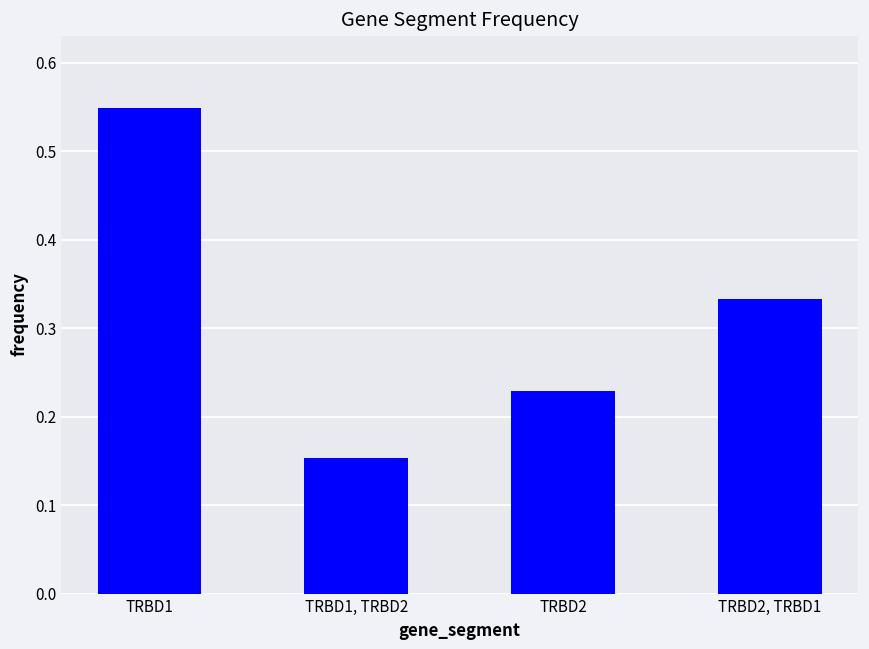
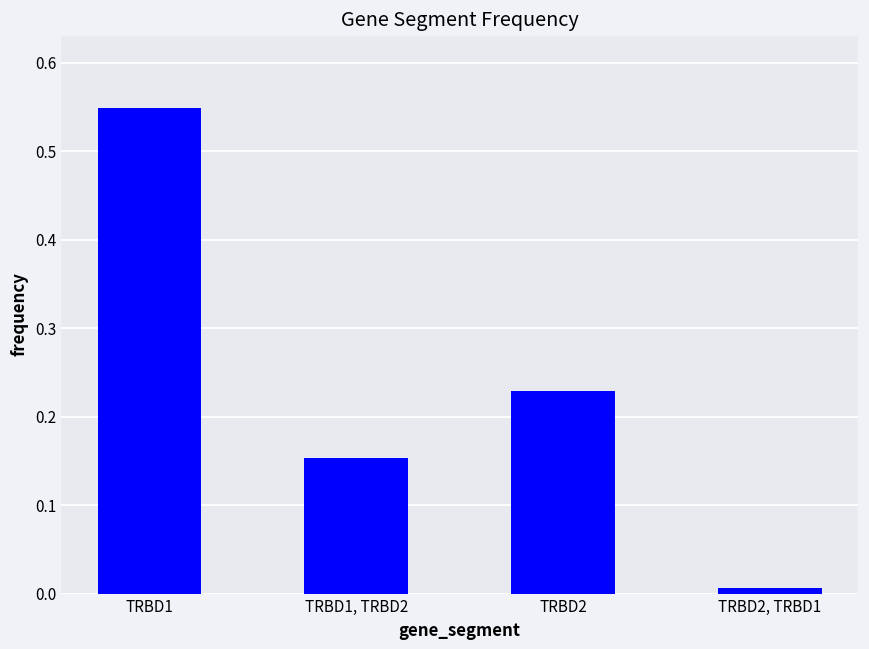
TRBD2, TRBD1: 0.33 -> 0.01
